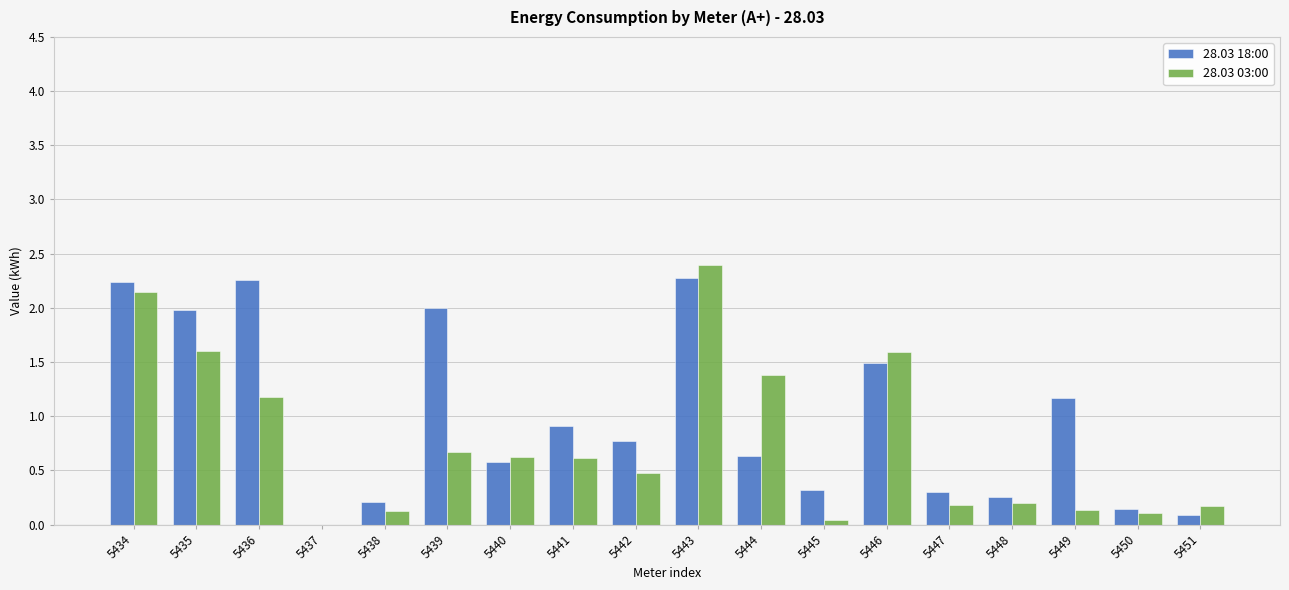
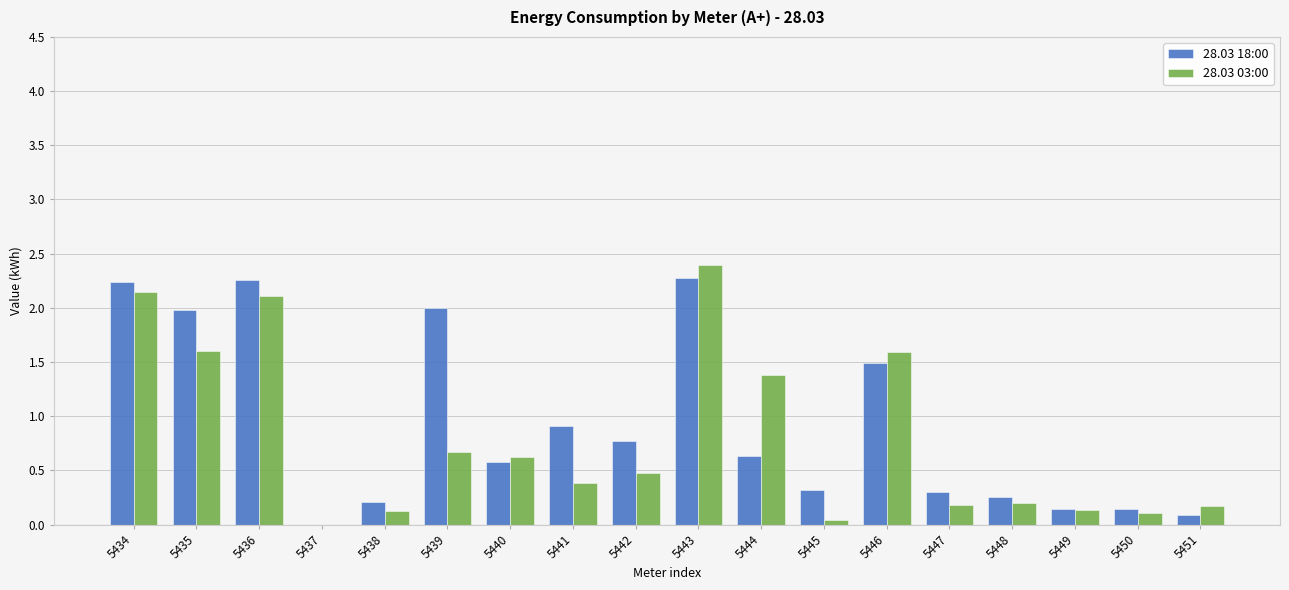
28.03 03:00, 5436: 1.18 -> 2.11
28.03 03:00, 5441: 0.61 -> 0.38
28.03 18:00, 5449: 1.17 -> 0.15
